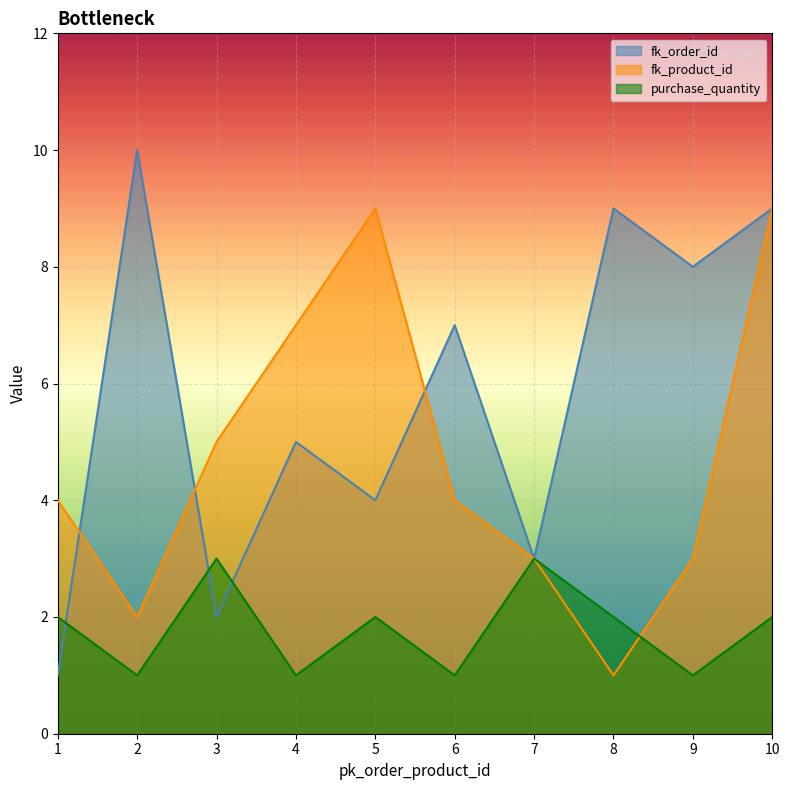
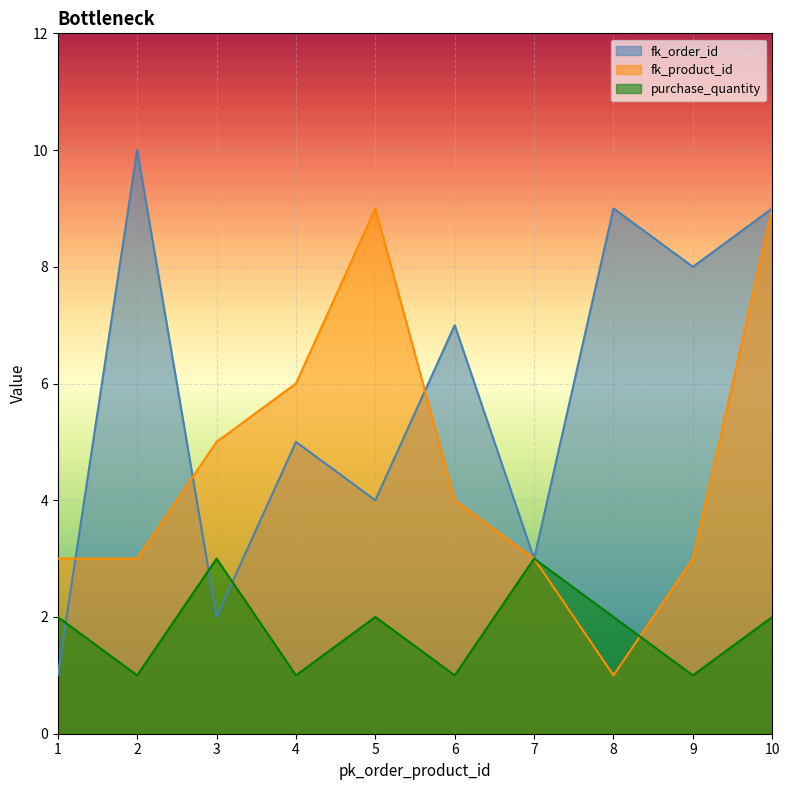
fk_product_id, 1: 4 -> 3
fk_product_id, 2: 2 -> 3
fk_product_id, 4: 7 -> 6
